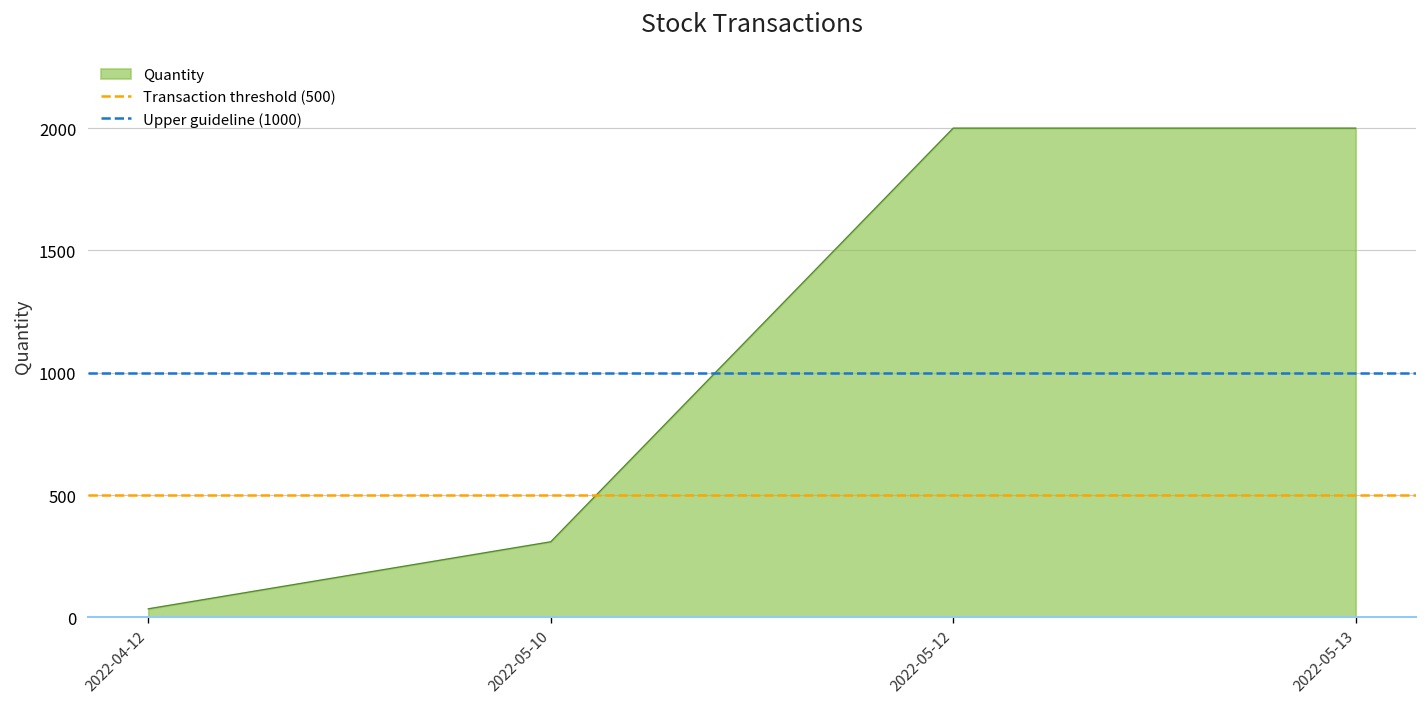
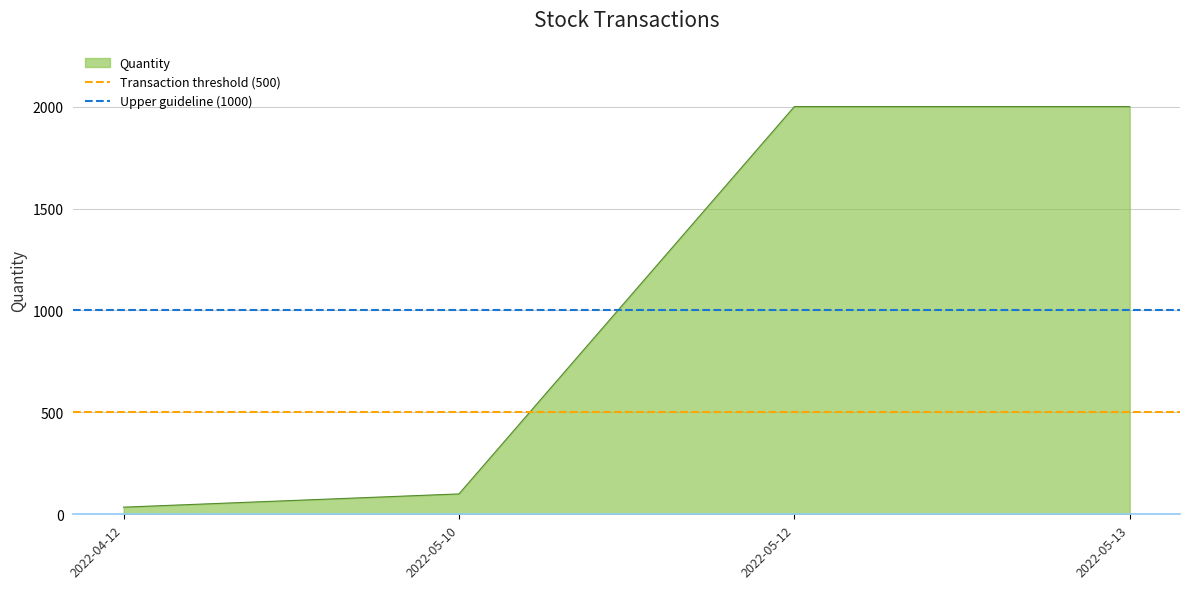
2022-05-10: 310 -> 100
